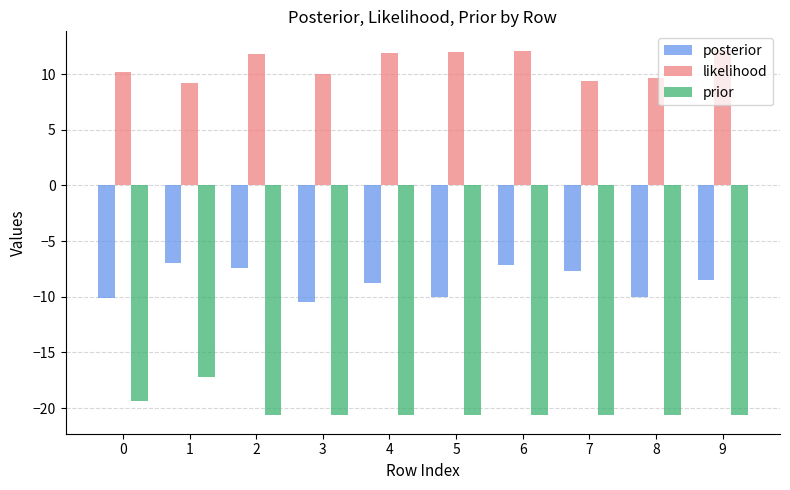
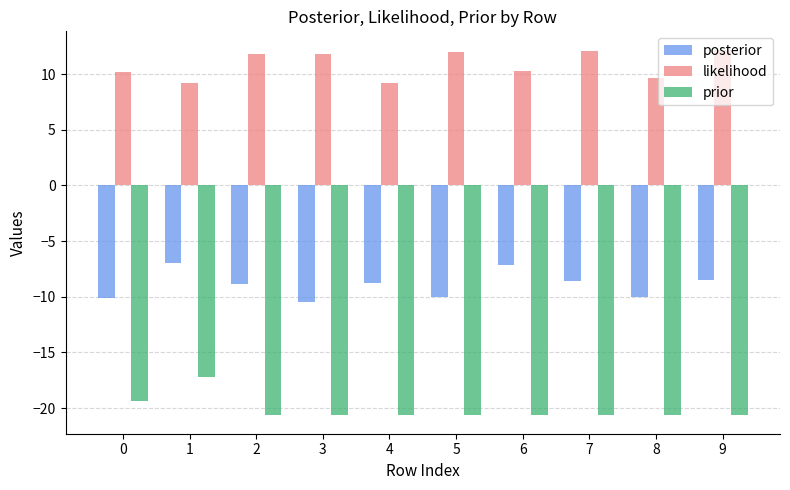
posterior, 2: -7.4 -> -8.8
likelihood, 3: 10.0 -> 11.8
likelihood, 4: 11.9 -> 9.2
likelihood, 6: 12.1 -> 10.3
posterior, 7: -7.7 -> -8.6
likelihood, 7: 9.4 -> 12.1
